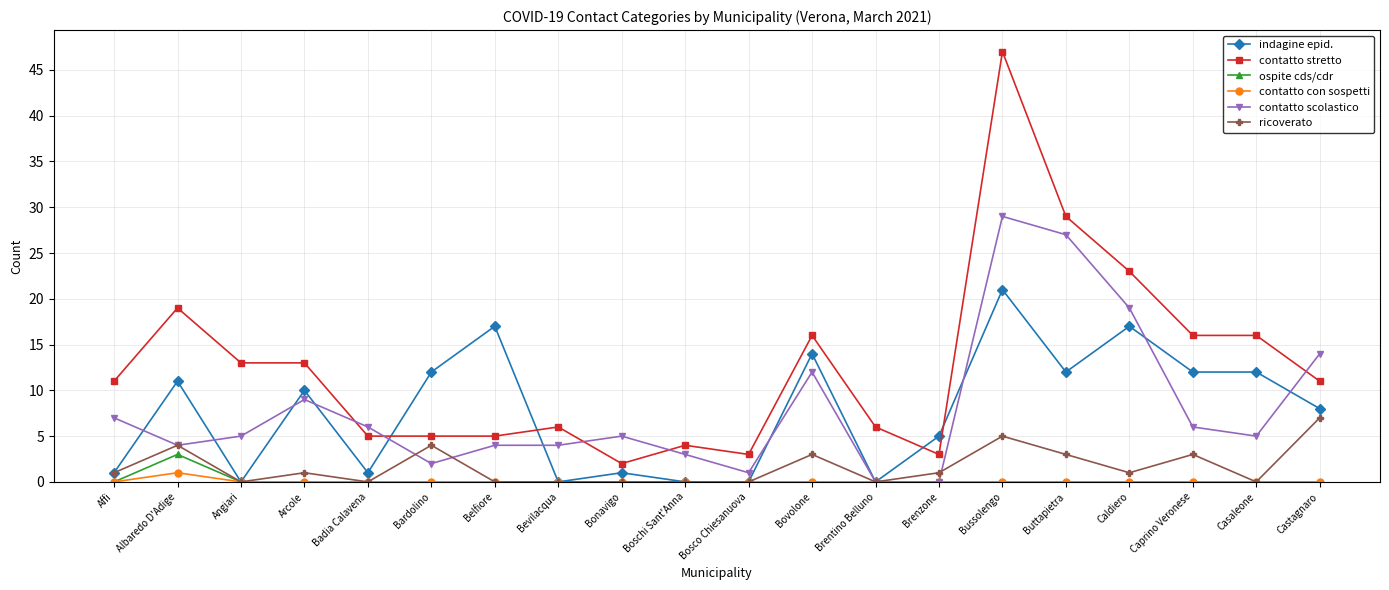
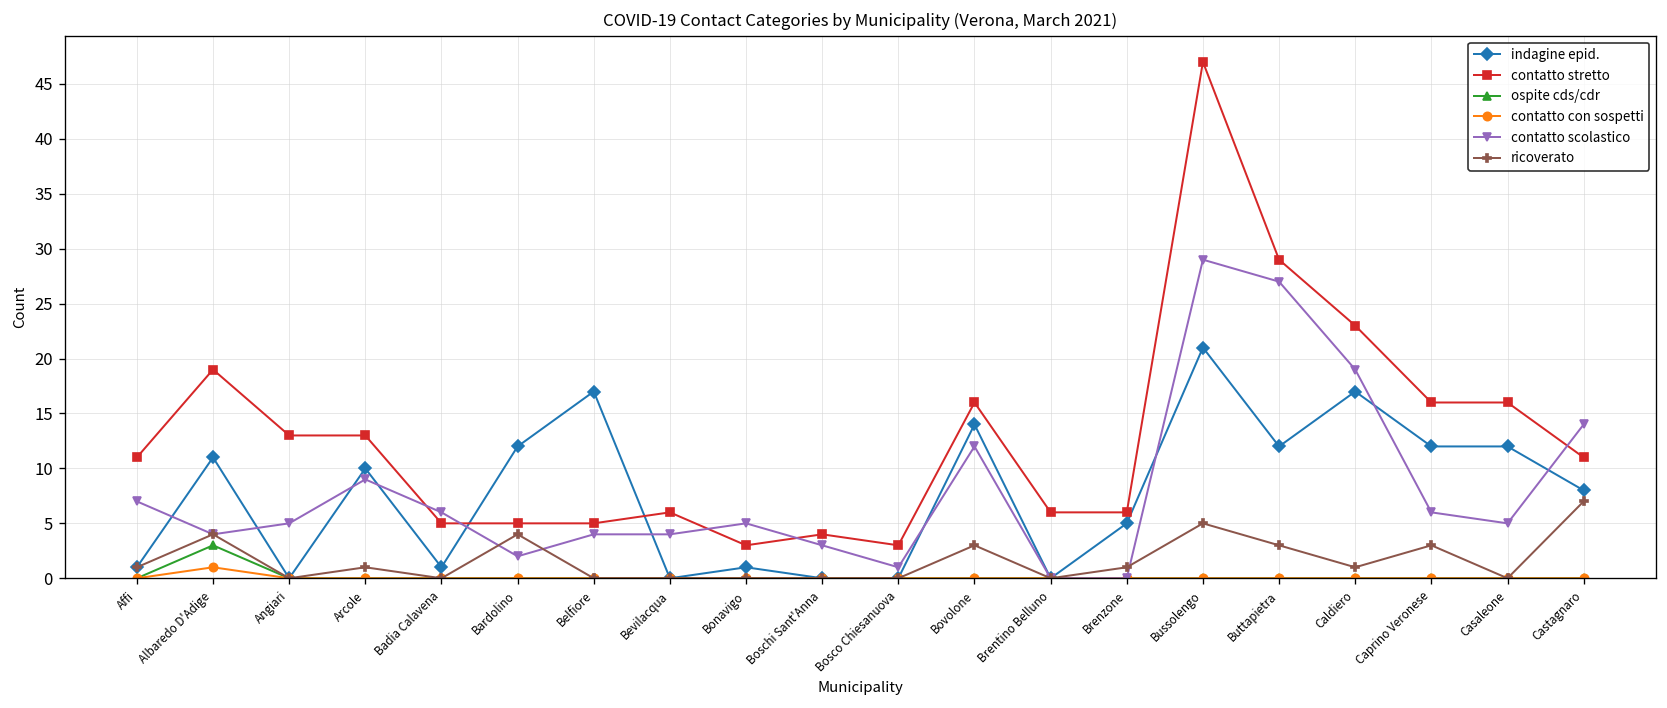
contatto stretto, Bonavigo: 2 -> 3
contatto stretto, Brenzone: 3 -> 6
